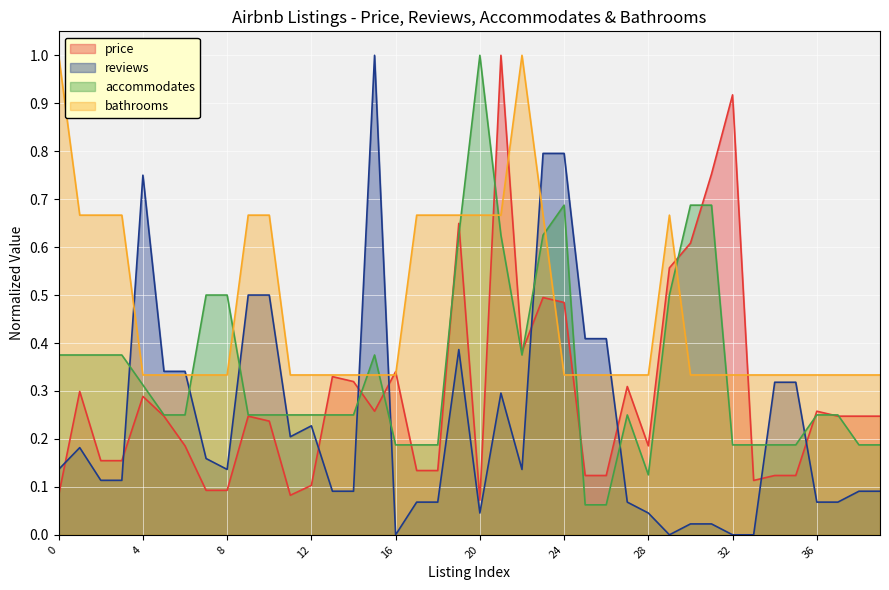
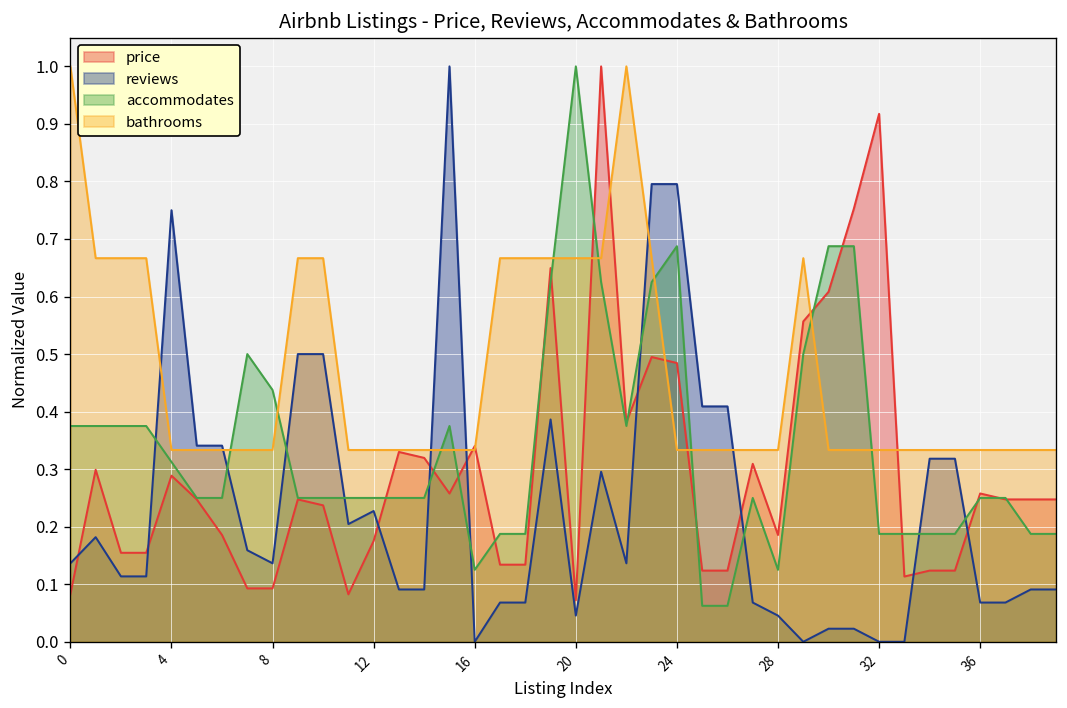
accommodates, 8: 0.50 -> 0.44
price, 12: 0.10 -> 0.18
accommodates, 16: 0.19 -> 0.13
